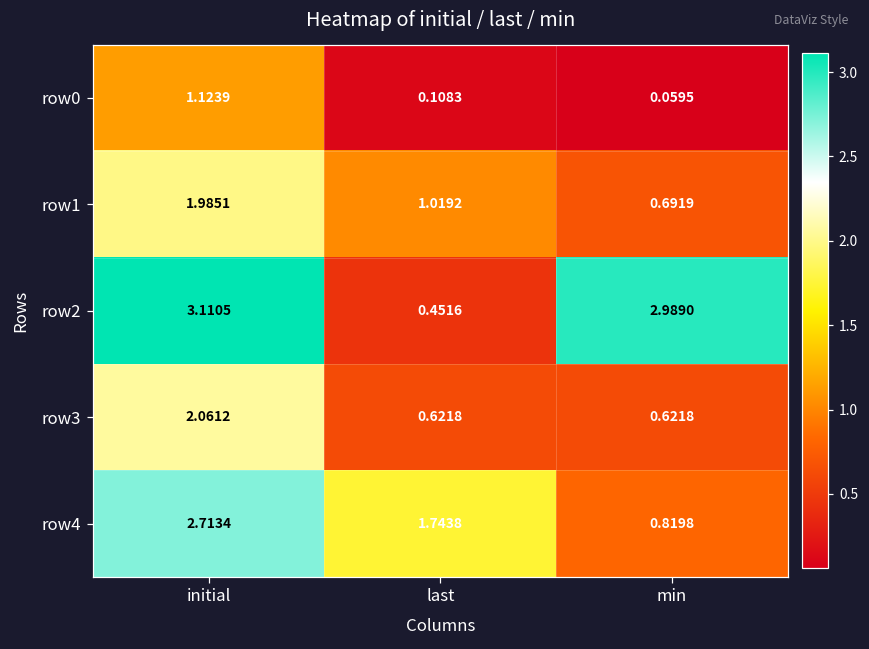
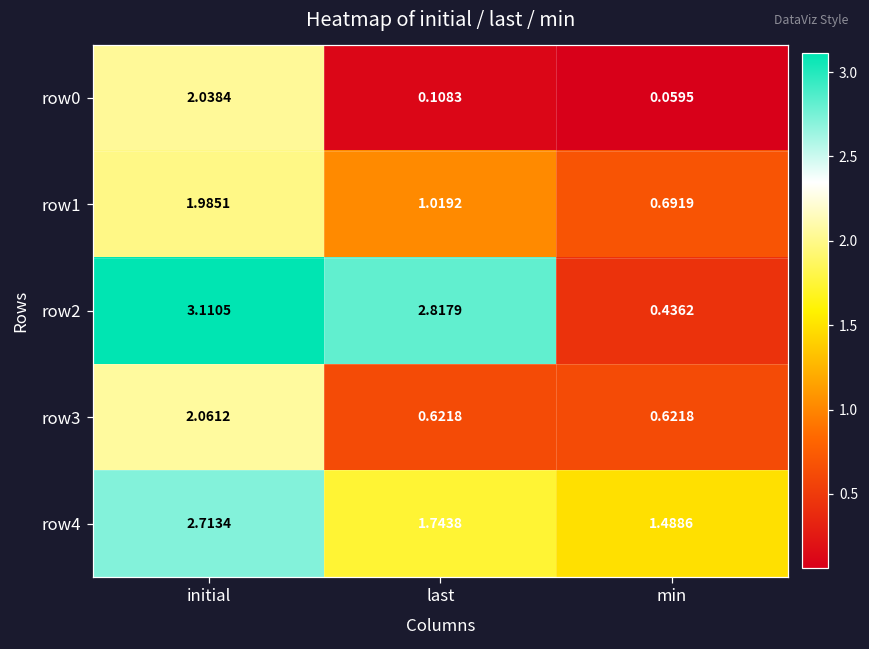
row0, initial: 1.1239 -> 2.0384
row2, last: 0.4516 -> 2.8179
row2, min: 2.9890 -> 0.4362
row4, min: 0.8198 -> 1.4886
